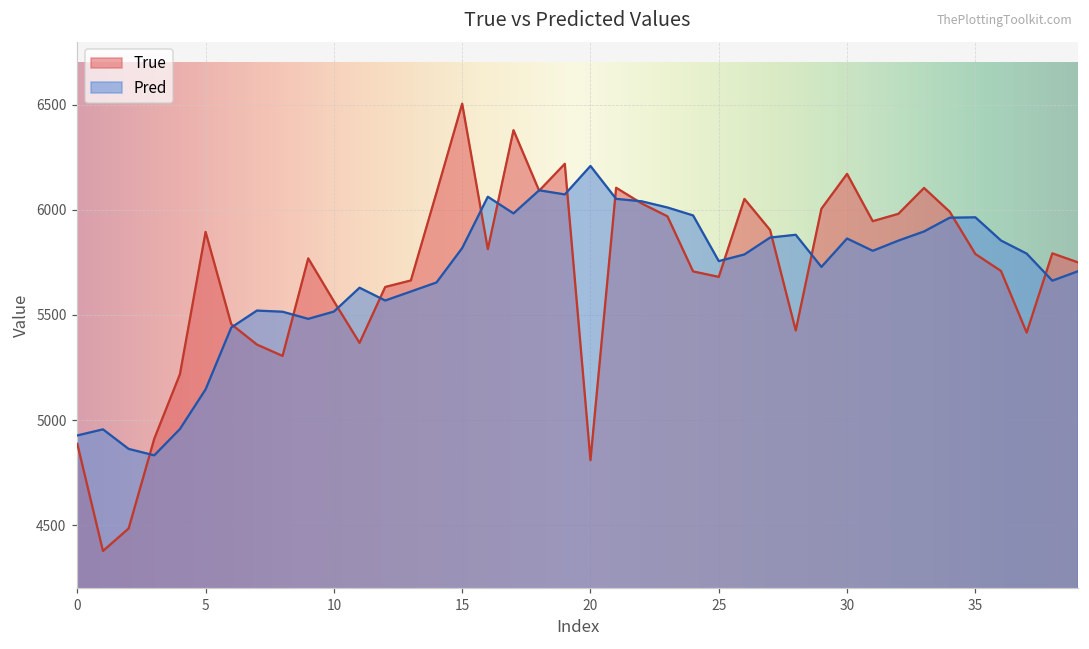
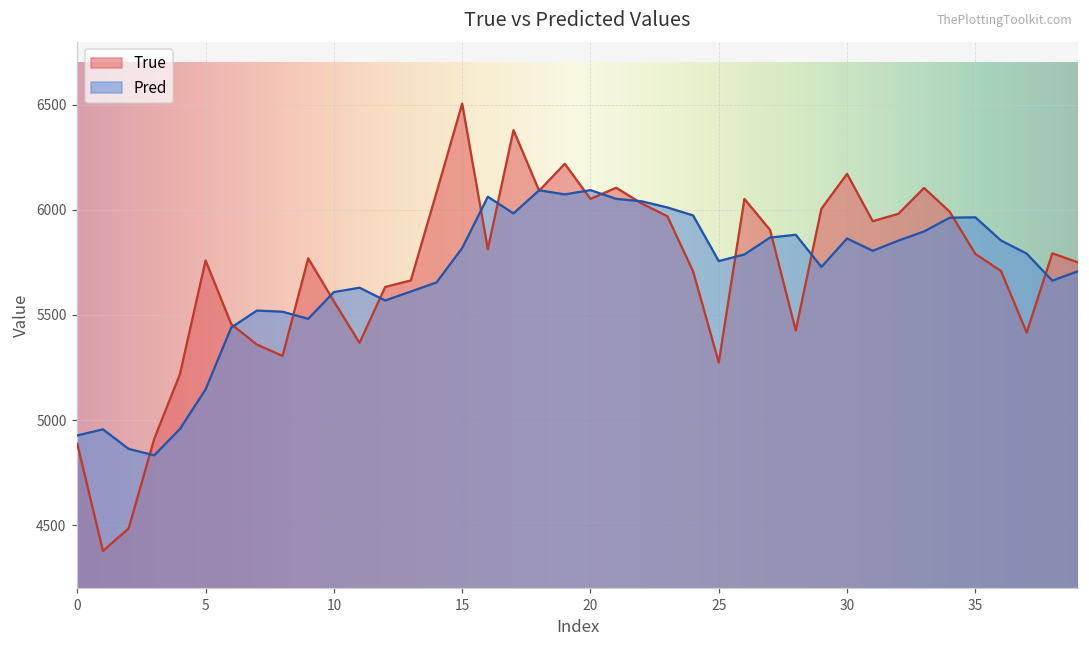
True, 5: 5900 -> 5760
Pred, 10: 5520 -> 5610
True, 20: 4810 -> 6050
Pred, 20: 6210 -> 6090
True, 25: 5680 -> 5270
